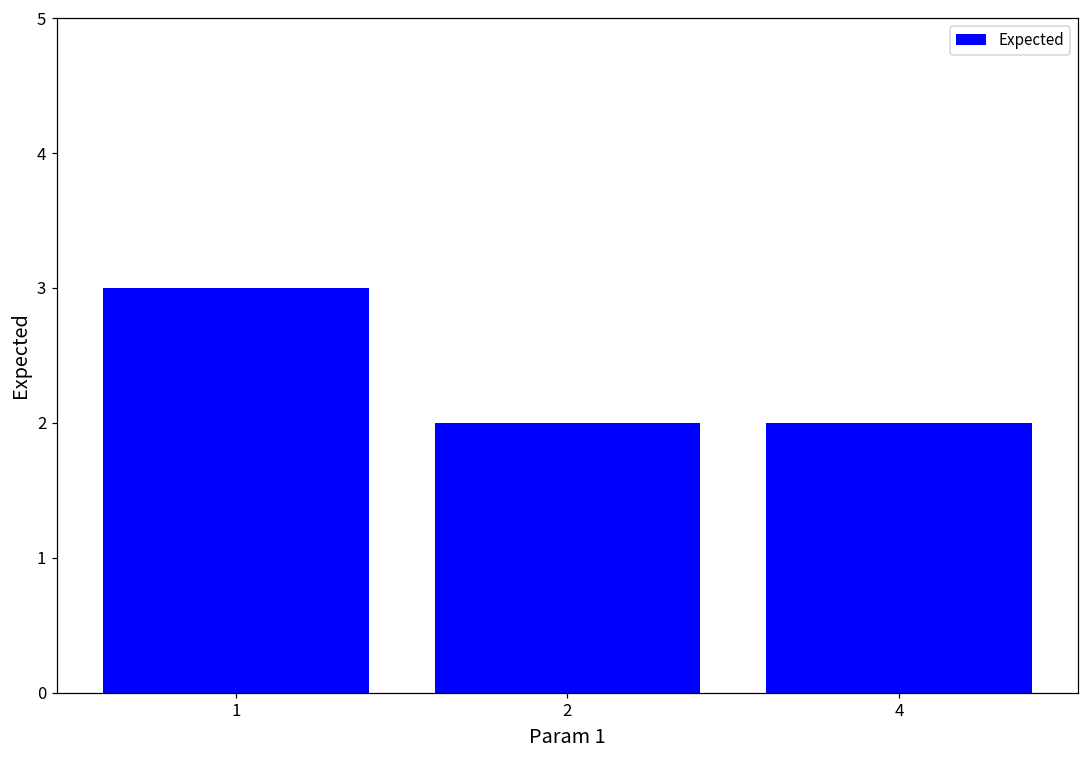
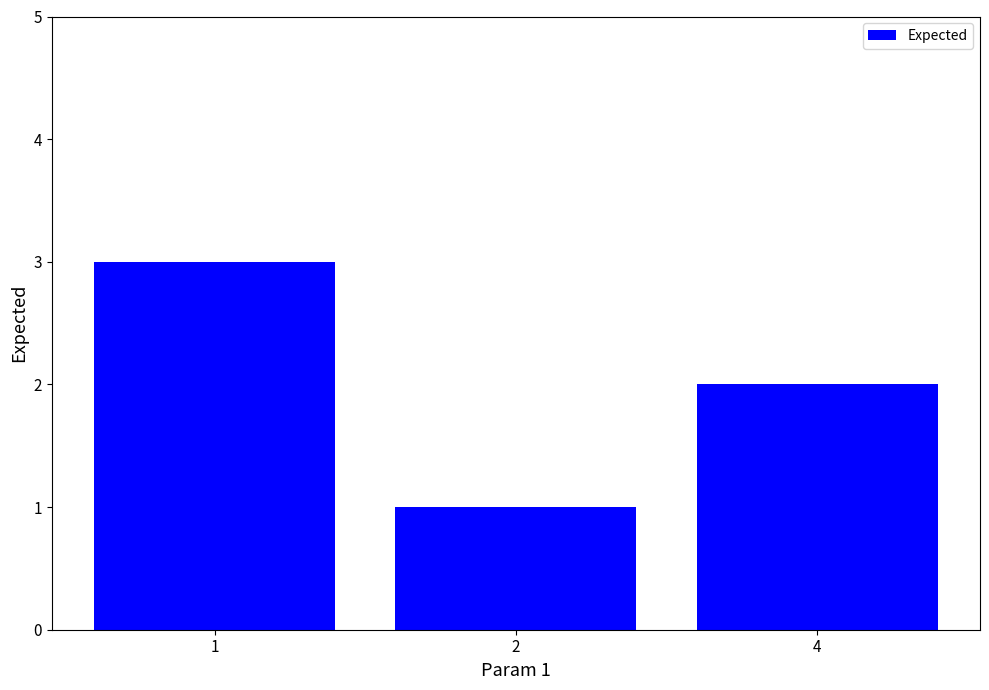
2: 2 -> 1
